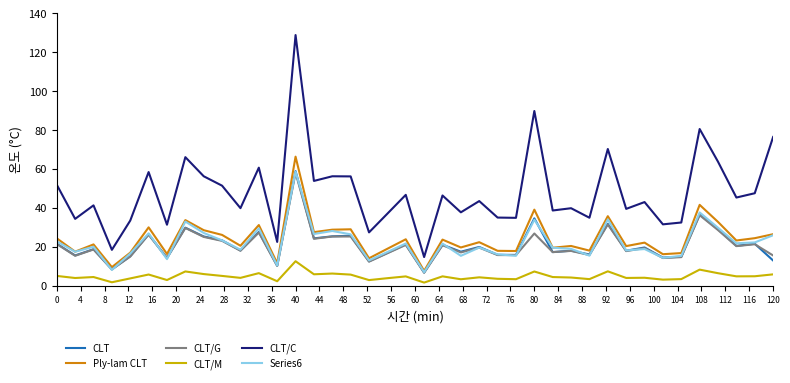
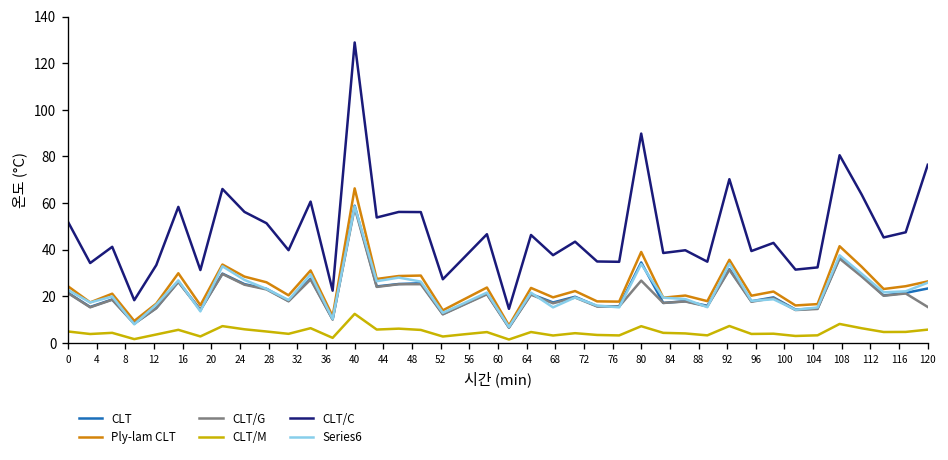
CLT, 120: 13 -> 23
